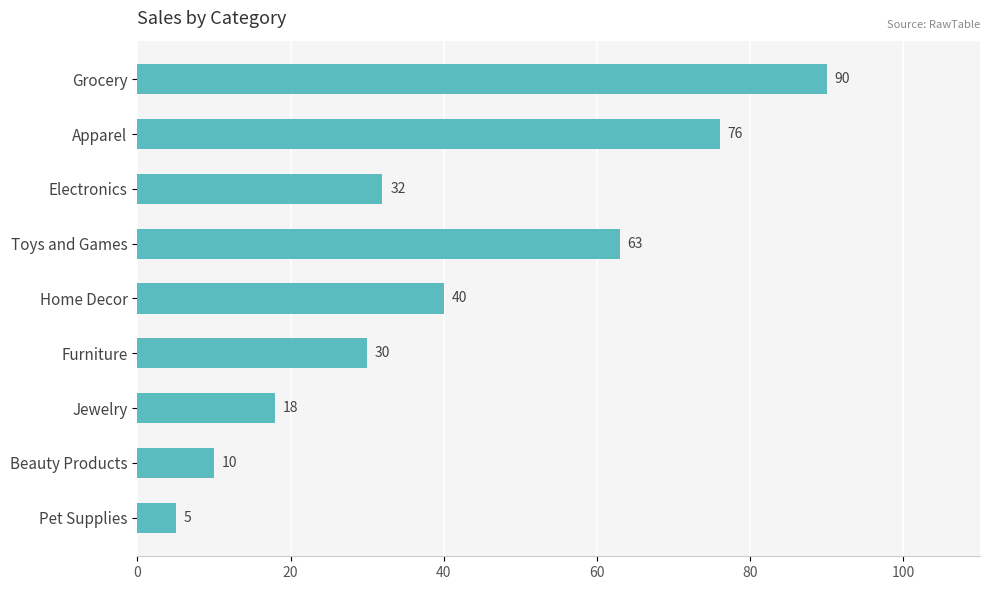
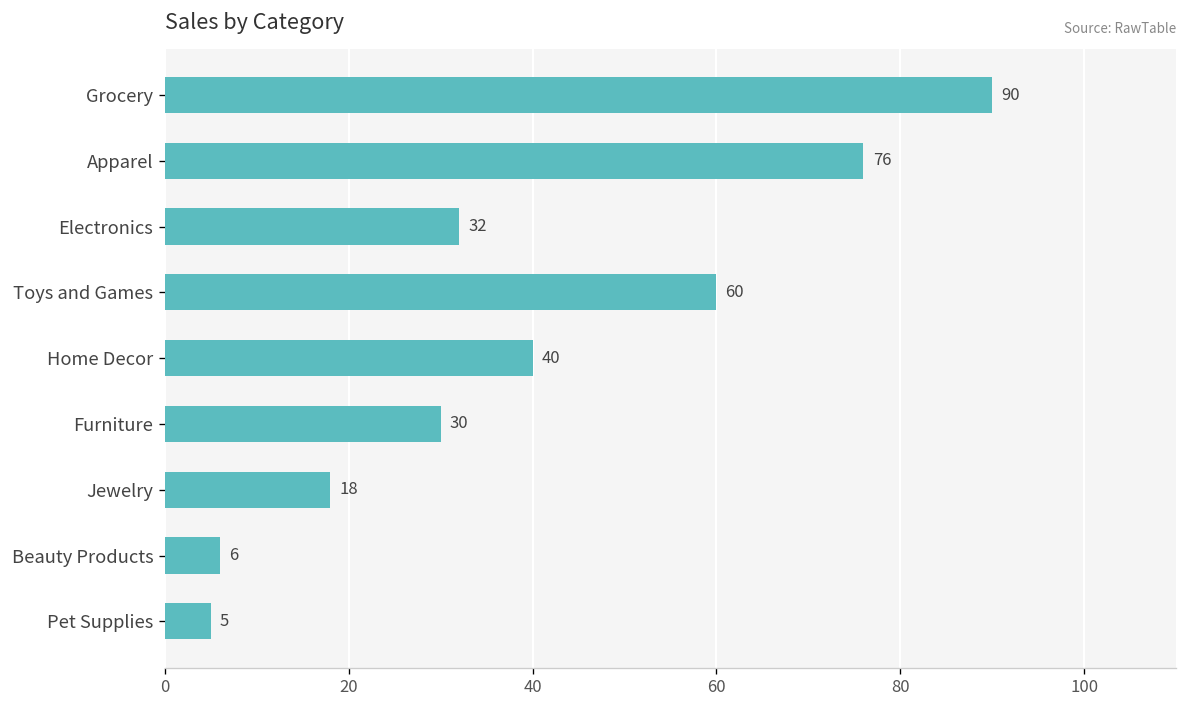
Toys and Games: 63 -> 60
Beauty Products: 10 -> 6
